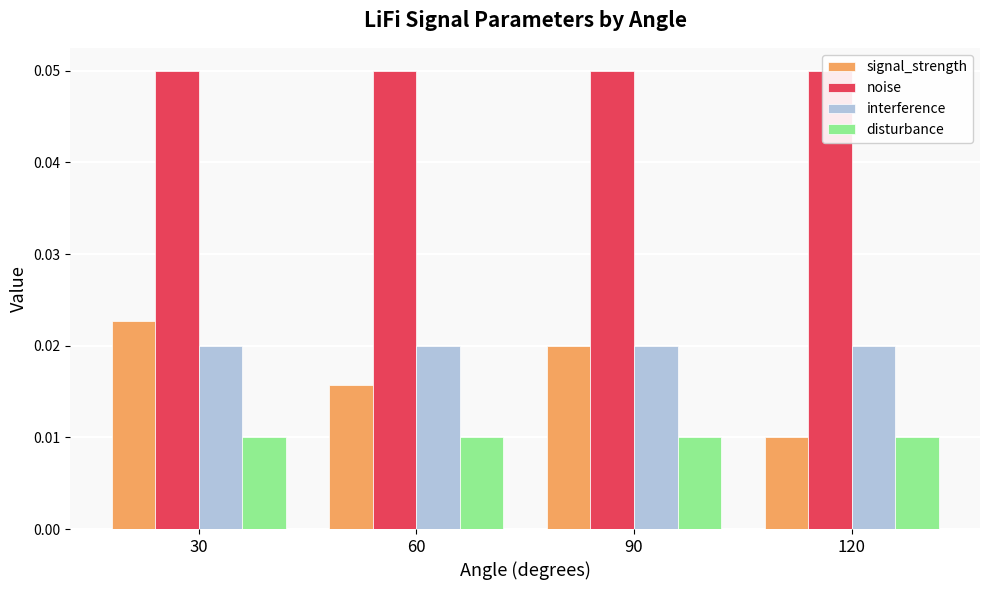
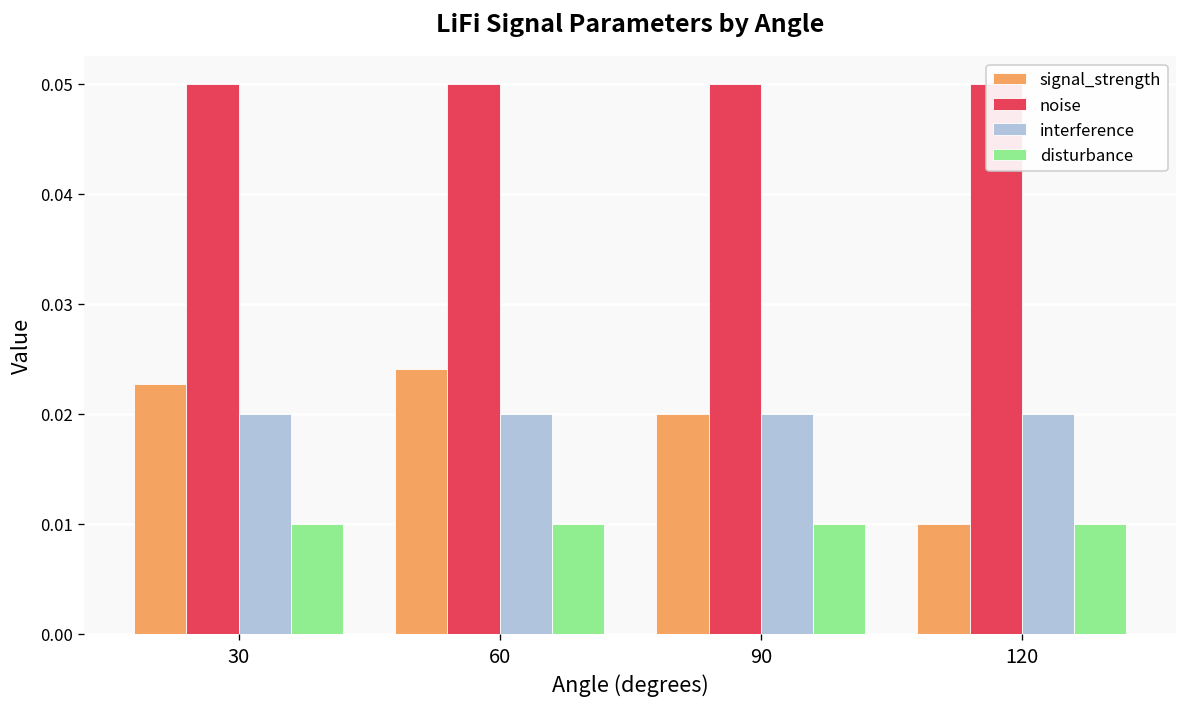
signal_strength, 60: 0.016 -> 0.024
